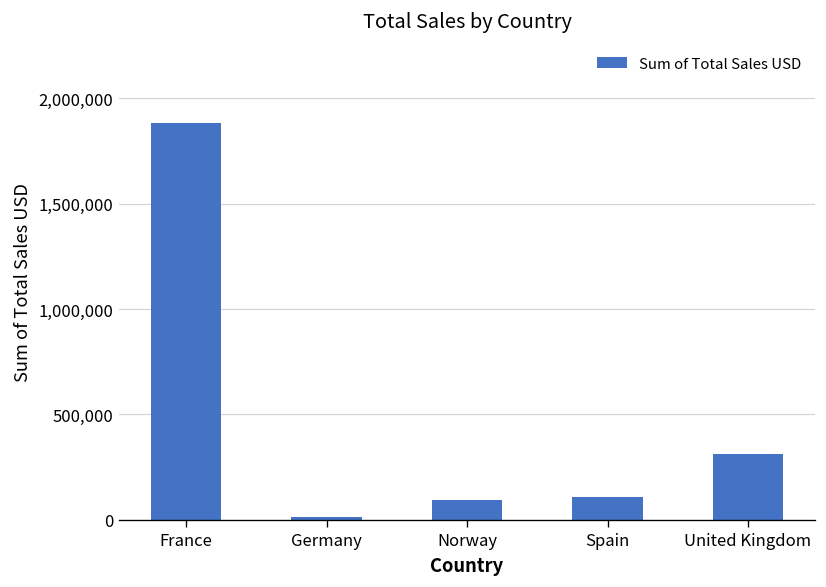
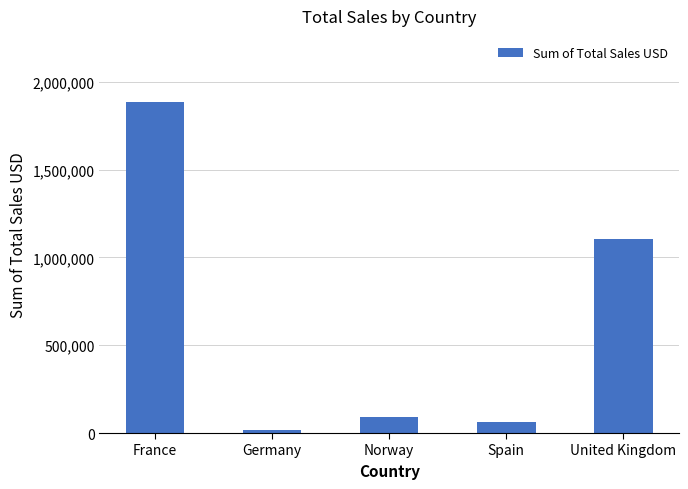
Spain: 110,000 -> 60,000
United Kingdom: 310,000 -> 1,110,000
